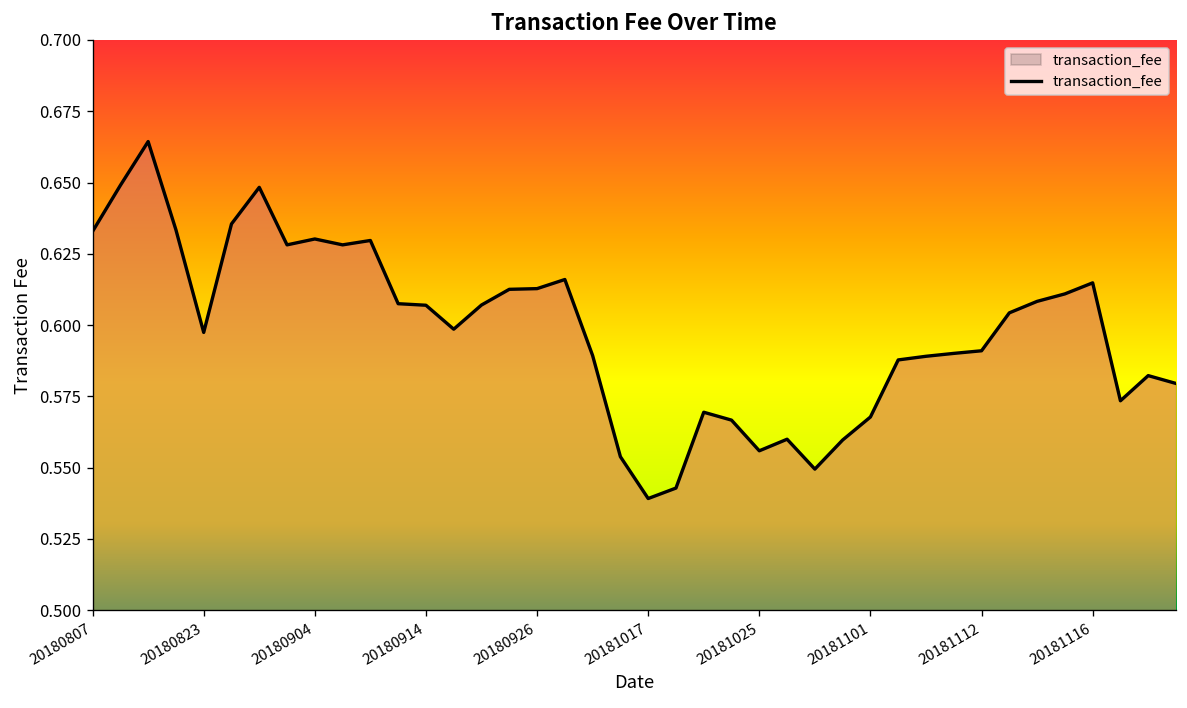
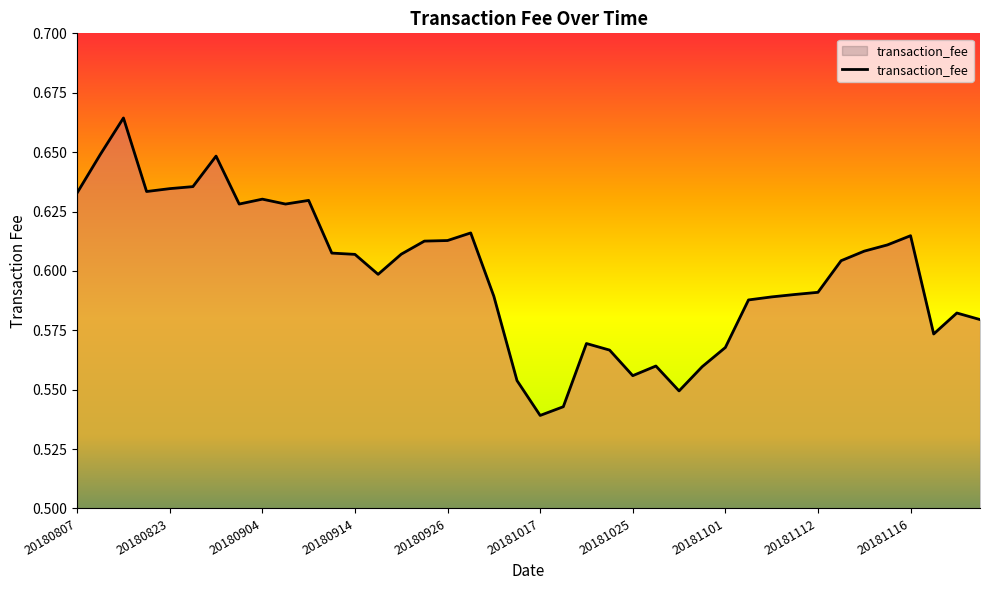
20180823: 0.597 -> 0.635
